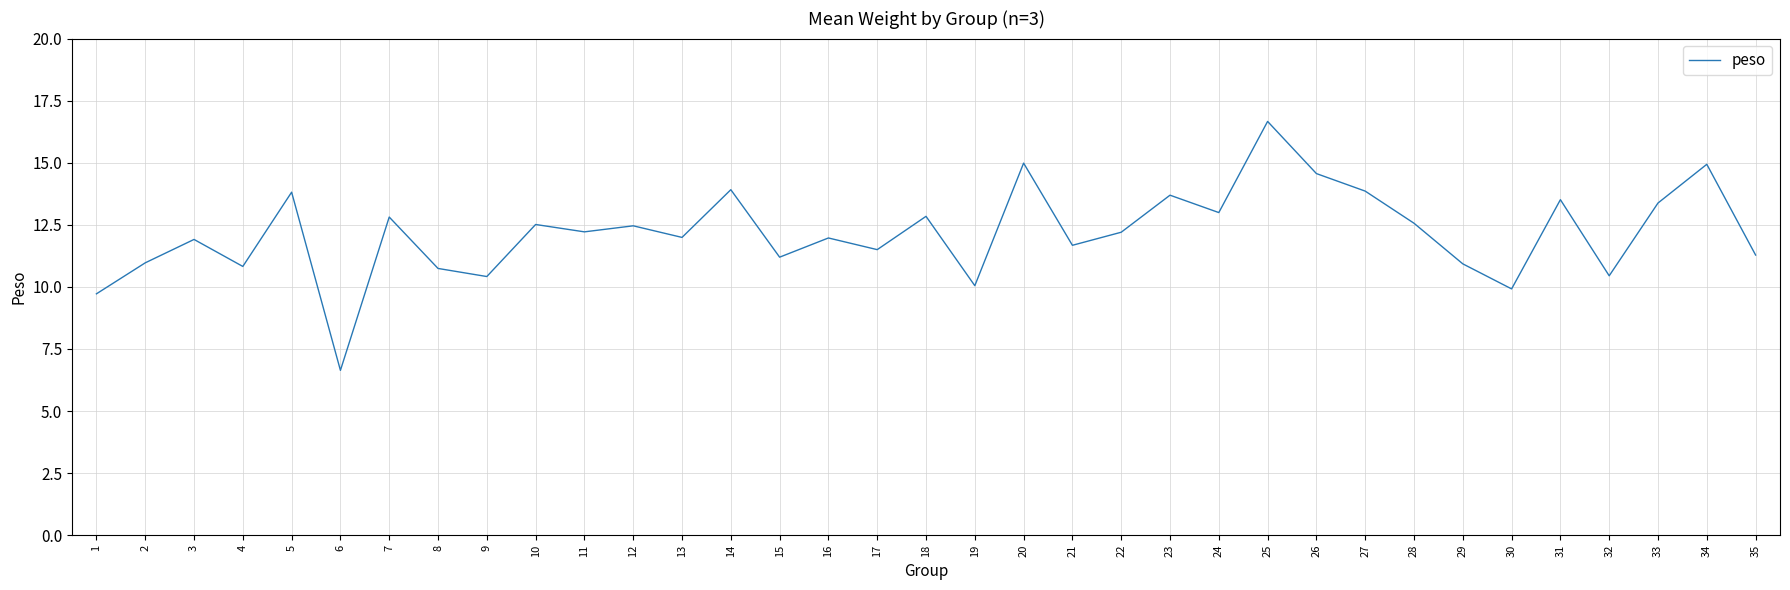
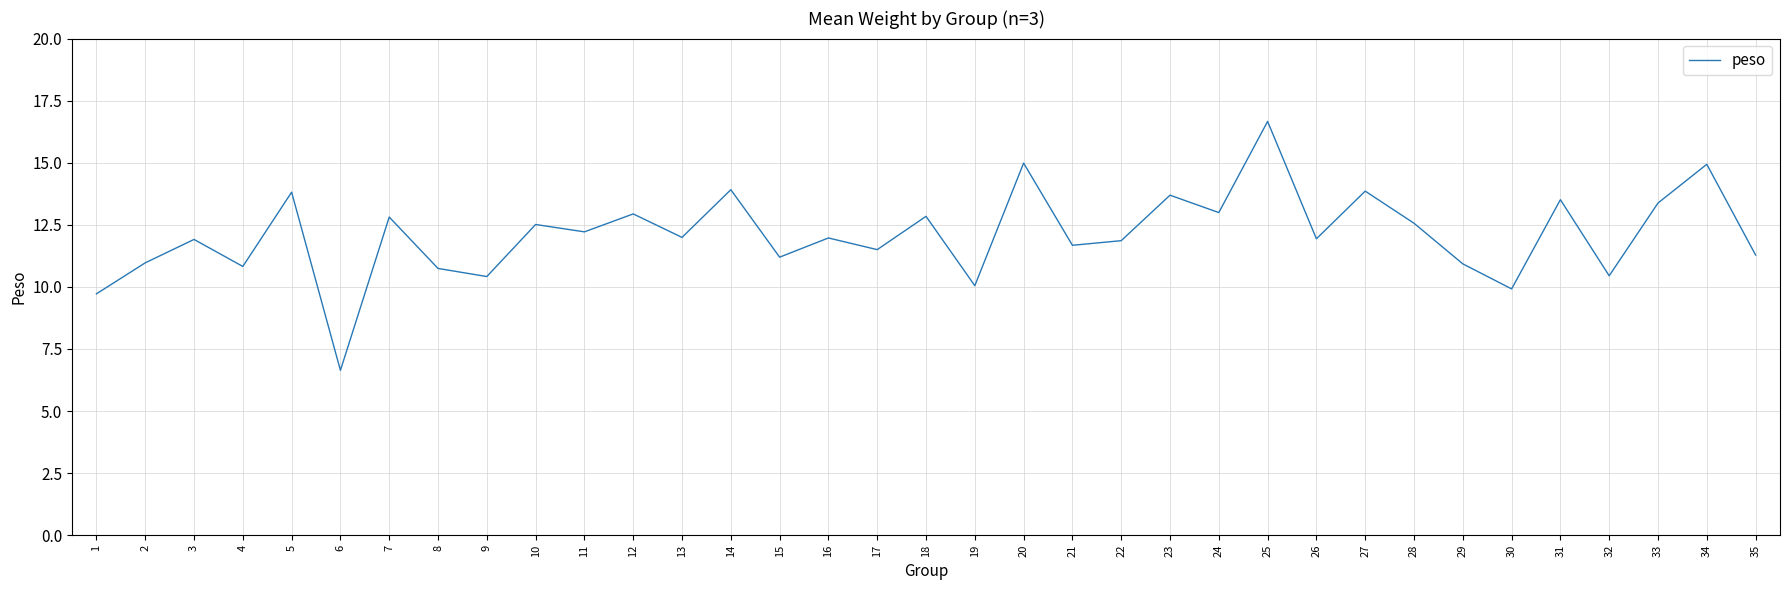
12: 12.5 -> 12.9
22: 12.2 -> 11.9
26: 14.6 -> 11.9
